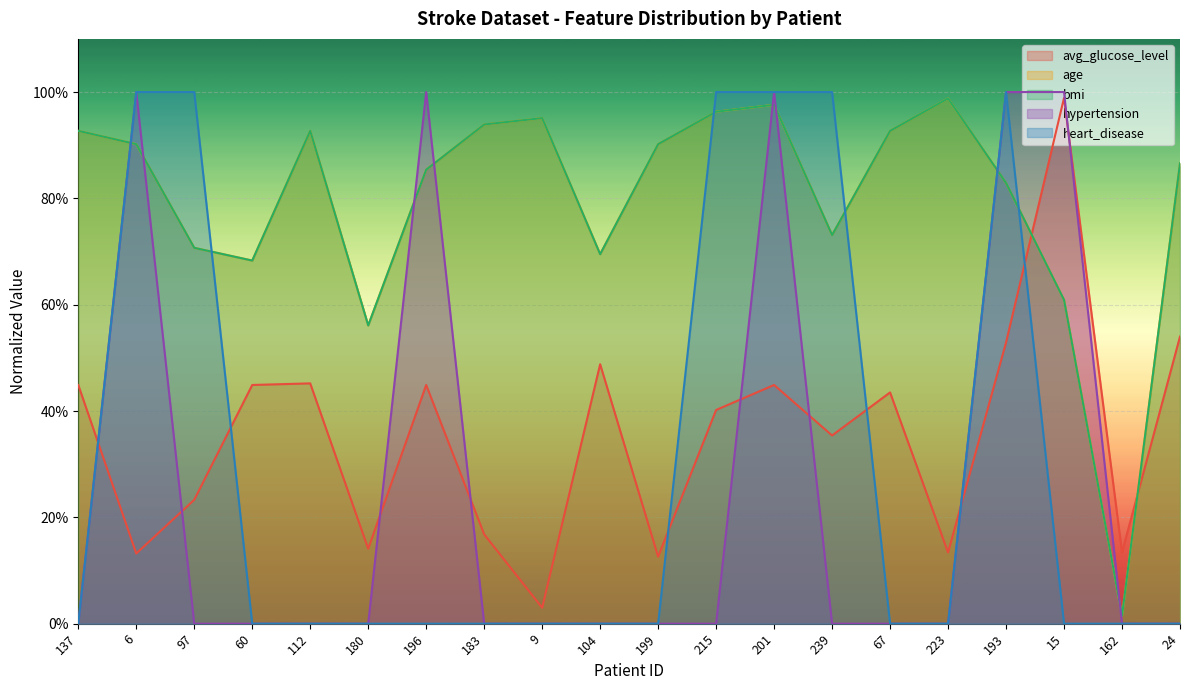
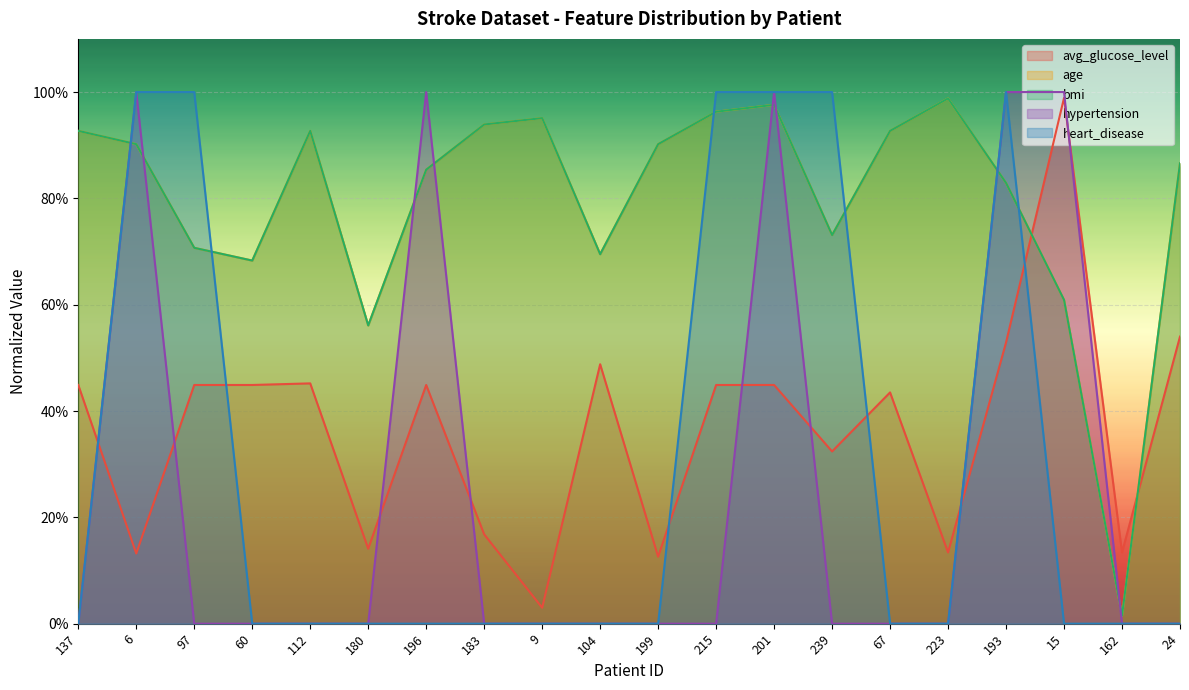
avg_glucose_level, 97: 23% -> 45%
avg_glucose_level, 215: 40% -> 45%
avg_glucose_level, 239: 35% -> 32%
